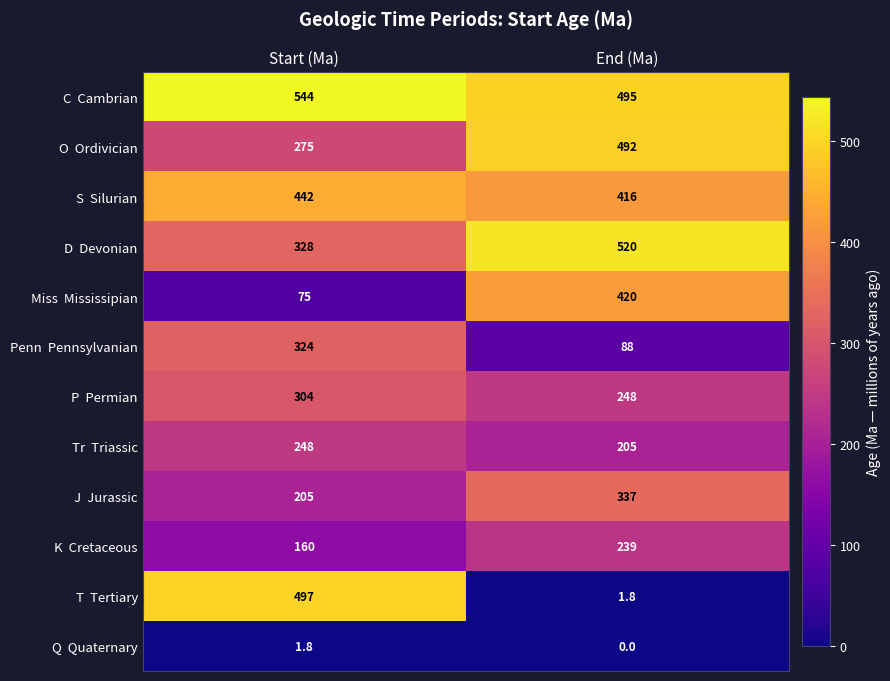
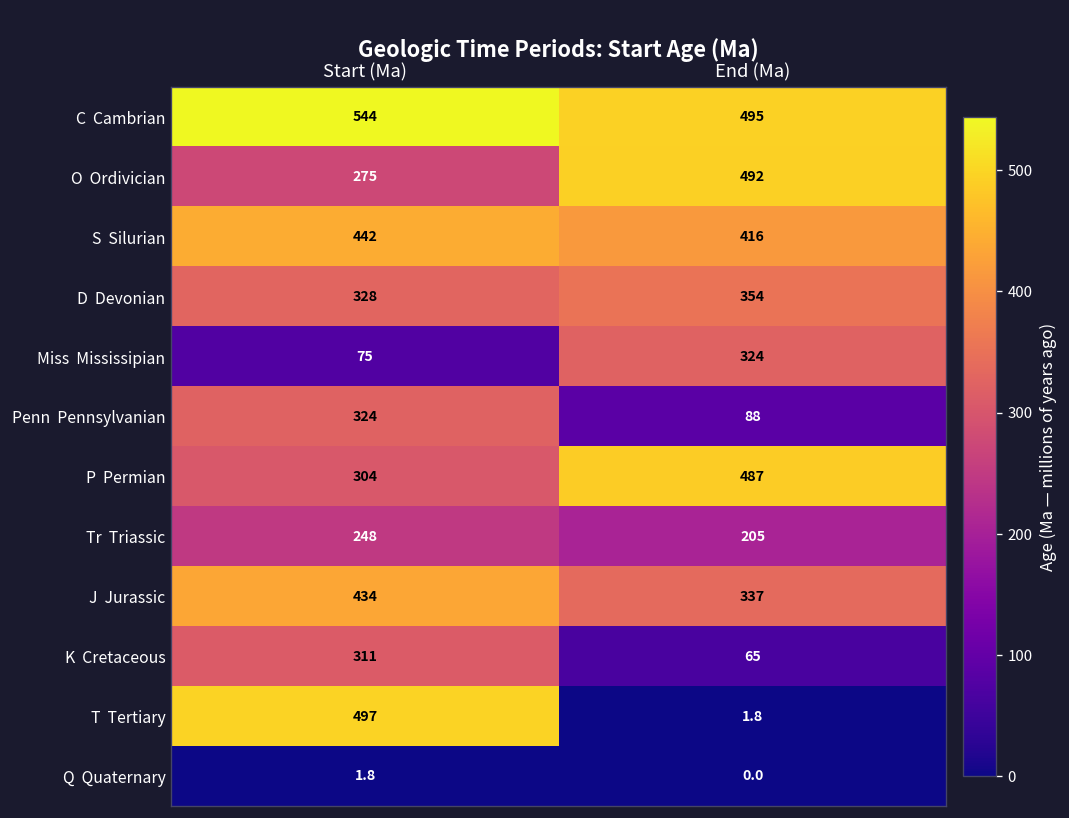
D Devonian, End (Ma): 520 -> 354
Miss Mississipian, End (Ma): 420 -> 324
P Permian, End (Ma): 248 -> 487
J Jurassic, Start (Ma): 205 -> 434
K Cretaceous, Start (Ma): 160 -> 311
K Cretaceous, End (Ma): 239 -> 65
